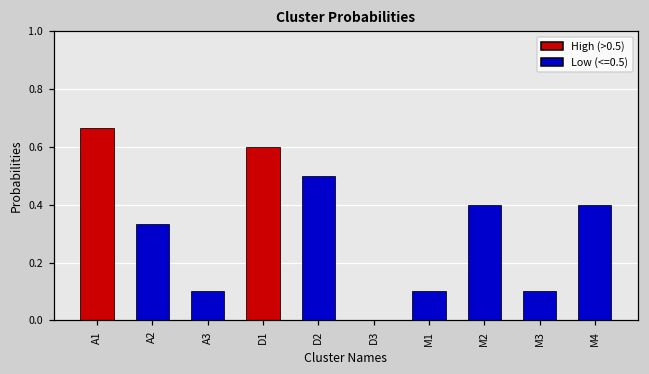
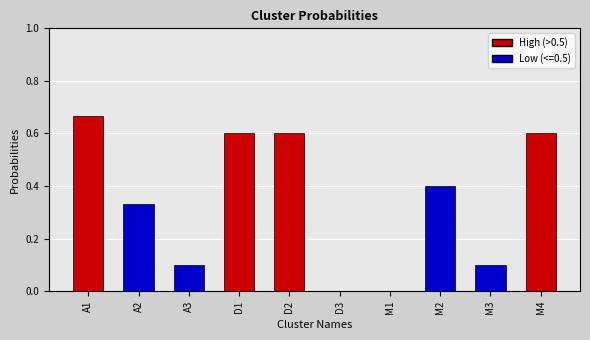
D2: 0.5 -> 0.6
M1: 0.1 -> 0.0
M4: 0.4 -> 0.6
